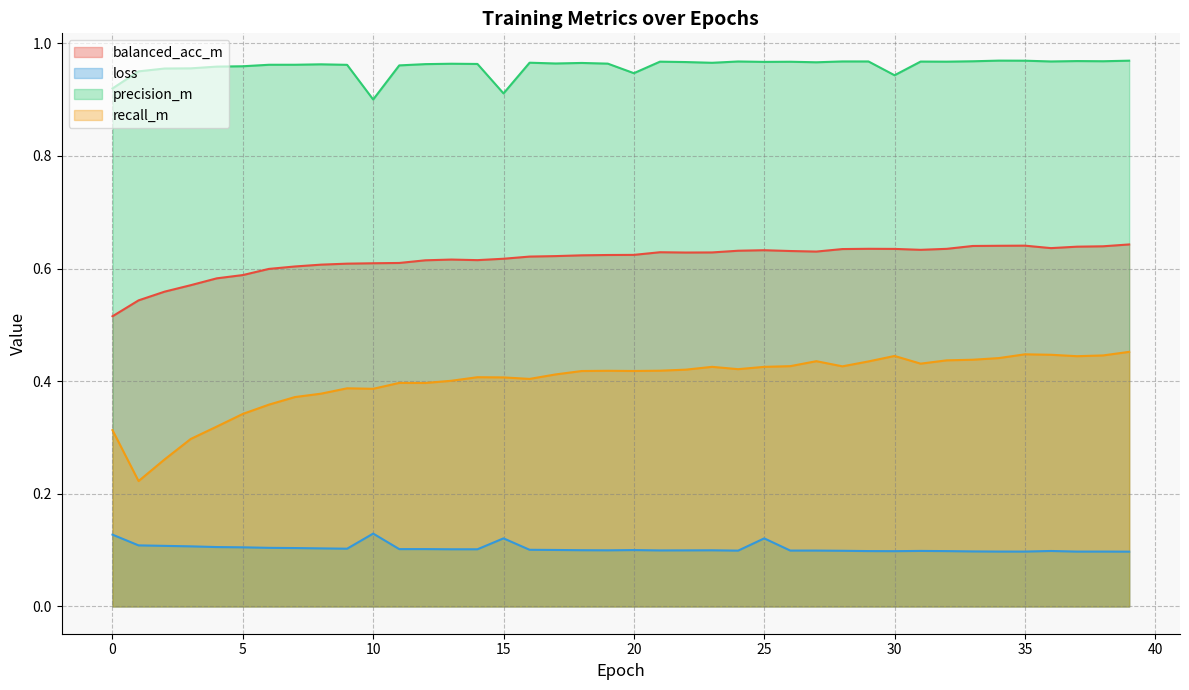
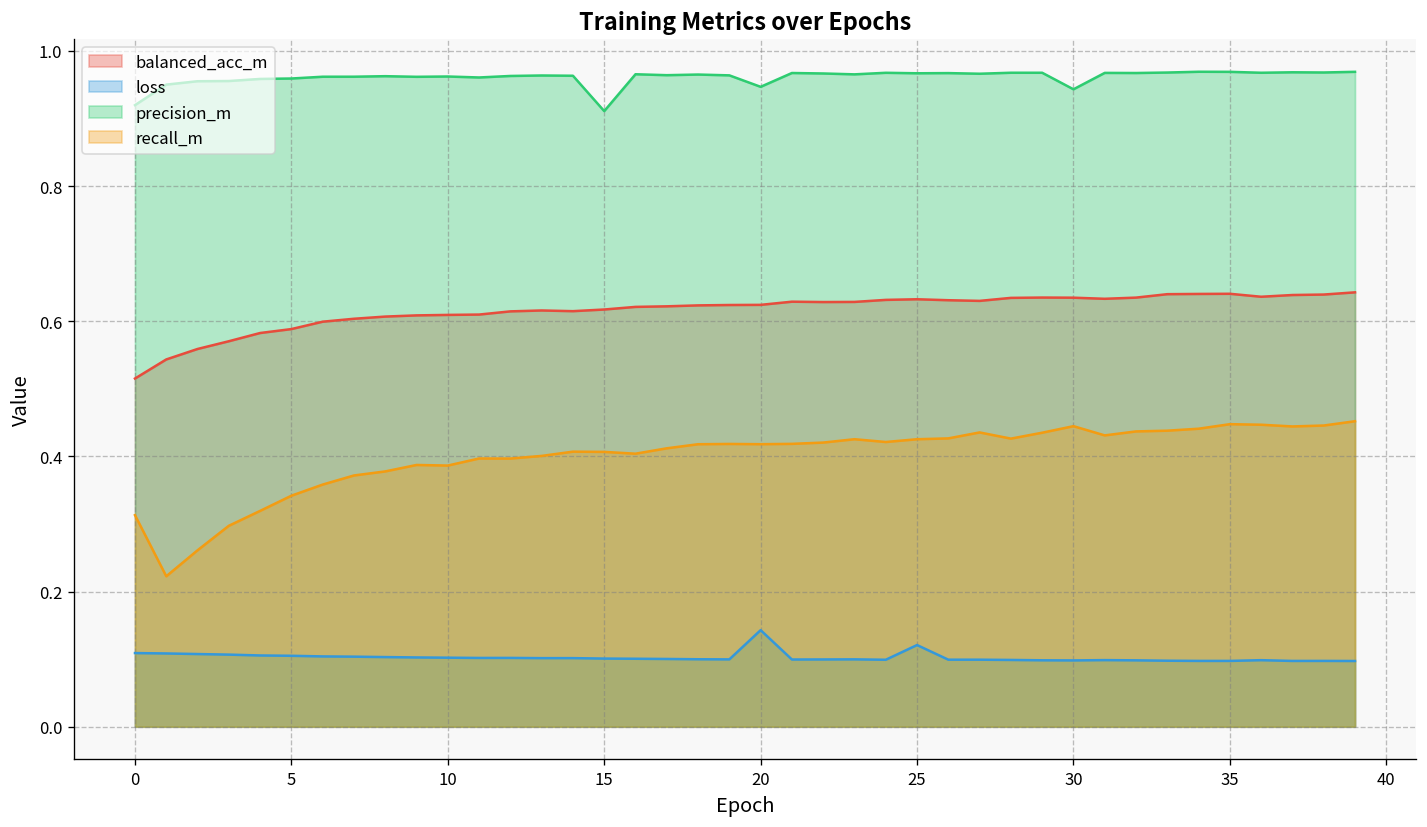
loss, 0: 0.13 -> 0.11
loss, 10: 0.13 -> 0.10
precision_m, 10: 0.90 -> 0.96
loss, 15: 0.12 -> 0.10
loss, 20: 0.10 -> 0.14
